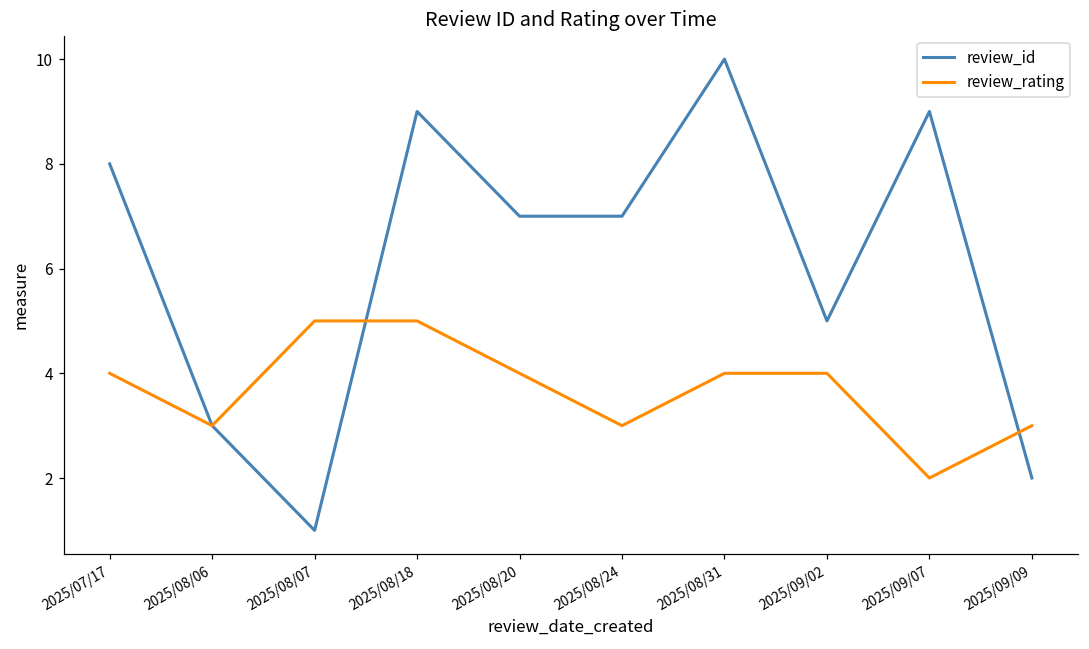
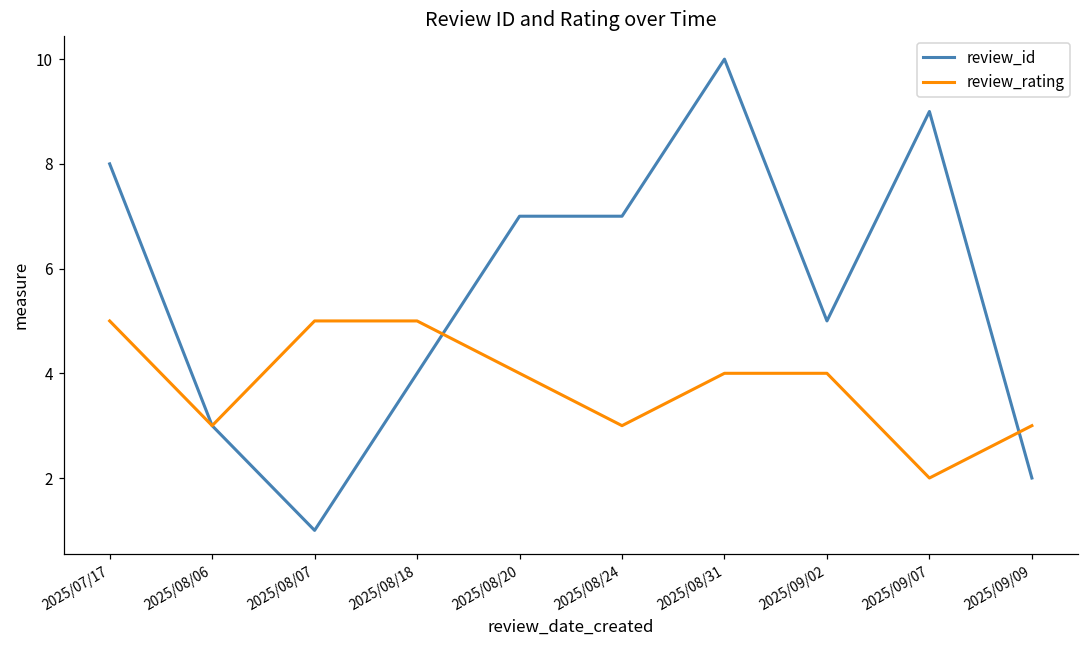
review_rating, 2025/07/17: 4 -> 5
review_id, 2025/08/18: 9 -> 4
